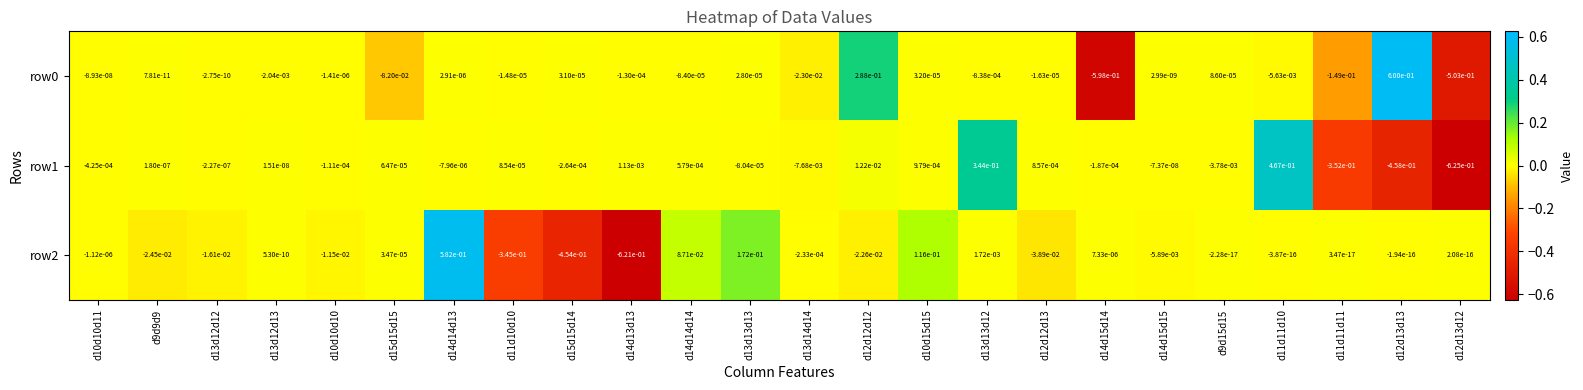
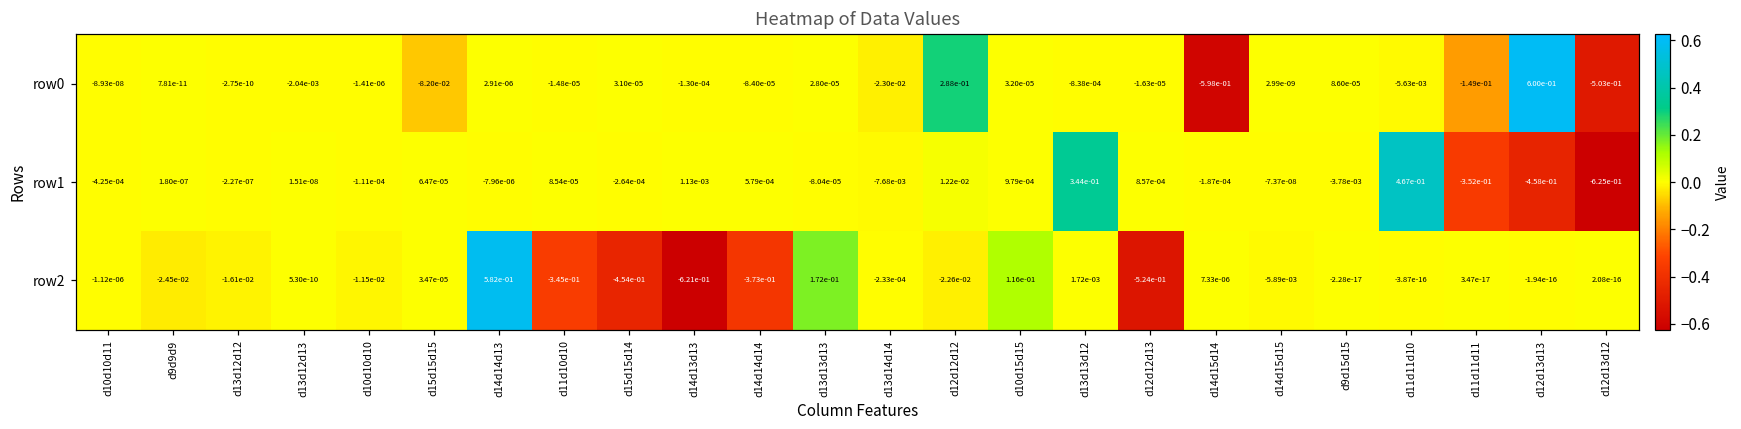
row2, d14d14d14: 8.71e-02 -> -3.73e-01
row2, d12d12d13: -3.89e-02 -> -5.24e-01
